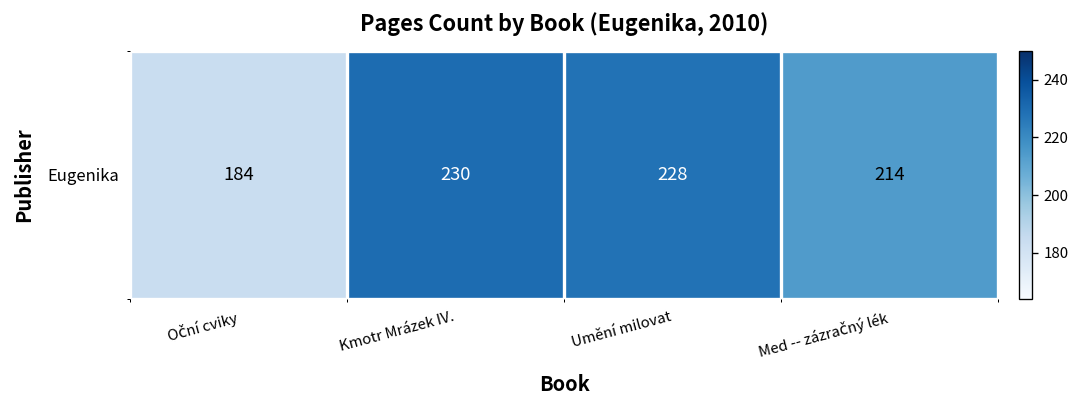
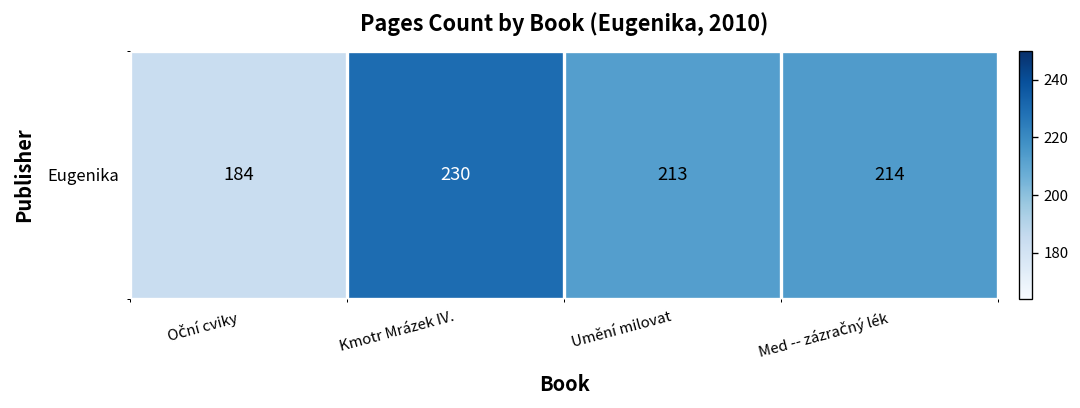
Eugenika, Umění milovat: 228 -> 213
